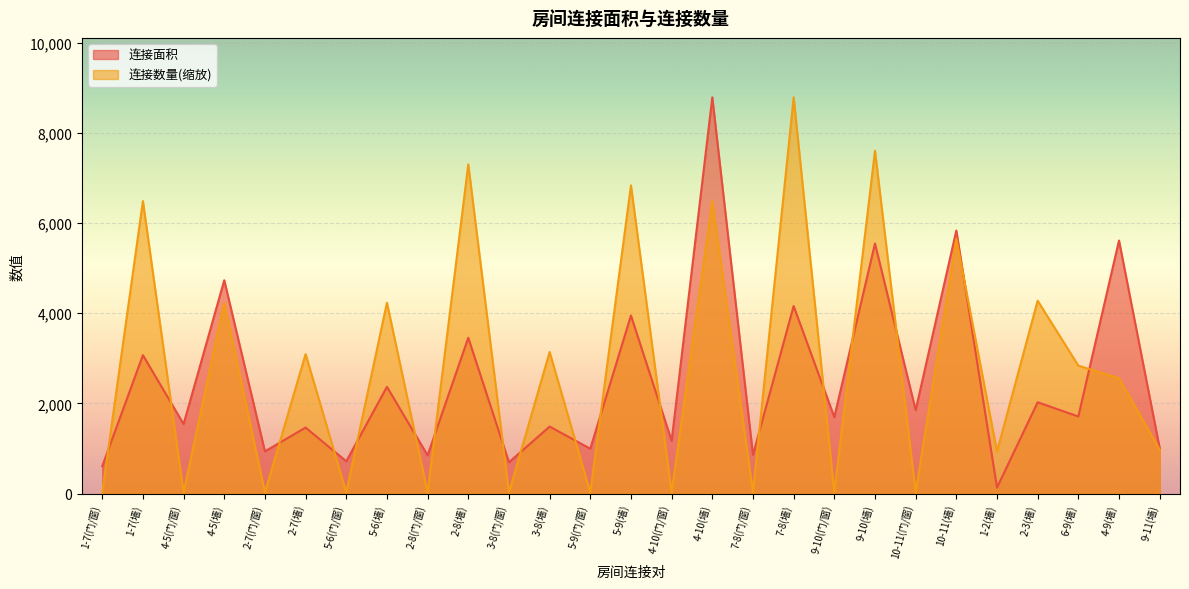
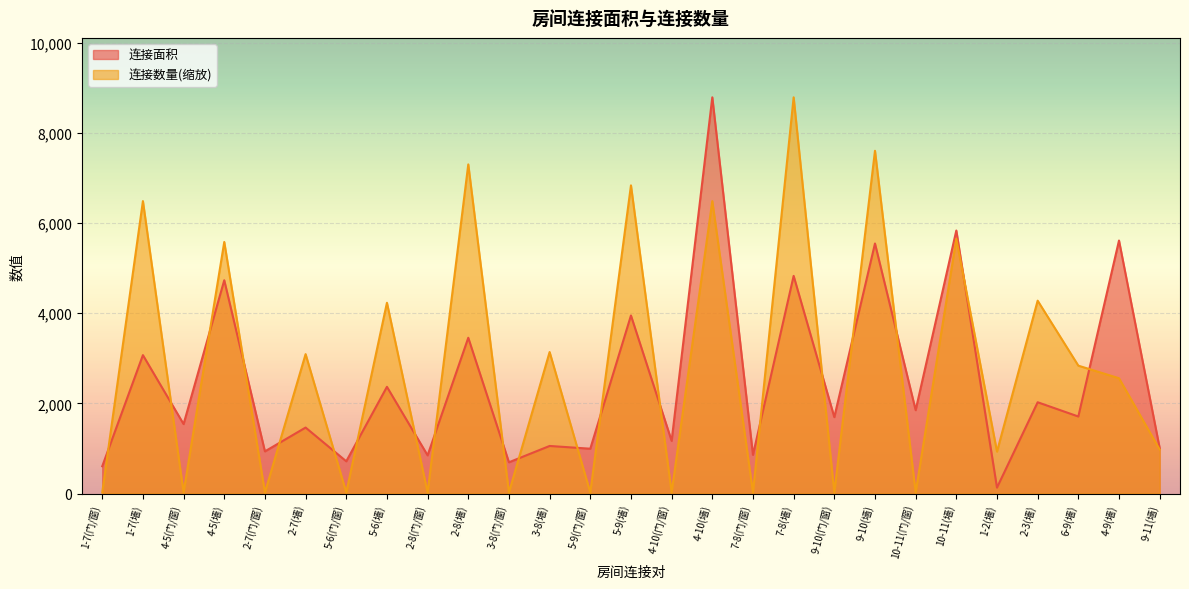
连接数量(缩放), 4-5(墙): 4,200 -> 5,600
连接面积, 3-8(墙): 1,500 -> 1,100
连接面积, 7-8(墙): 4,200 -> 4,800
